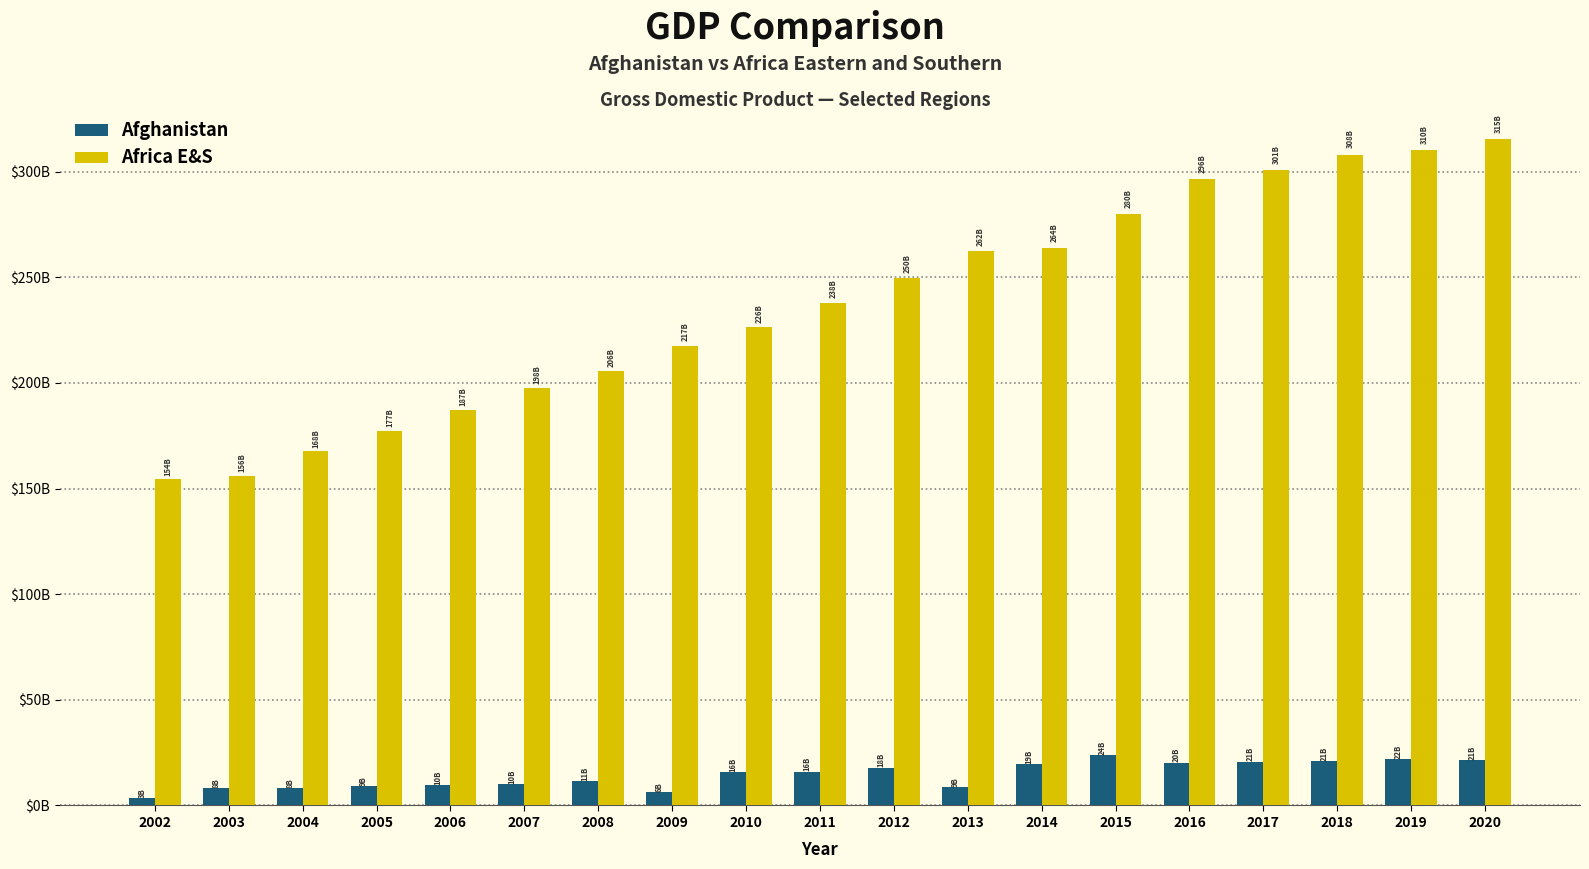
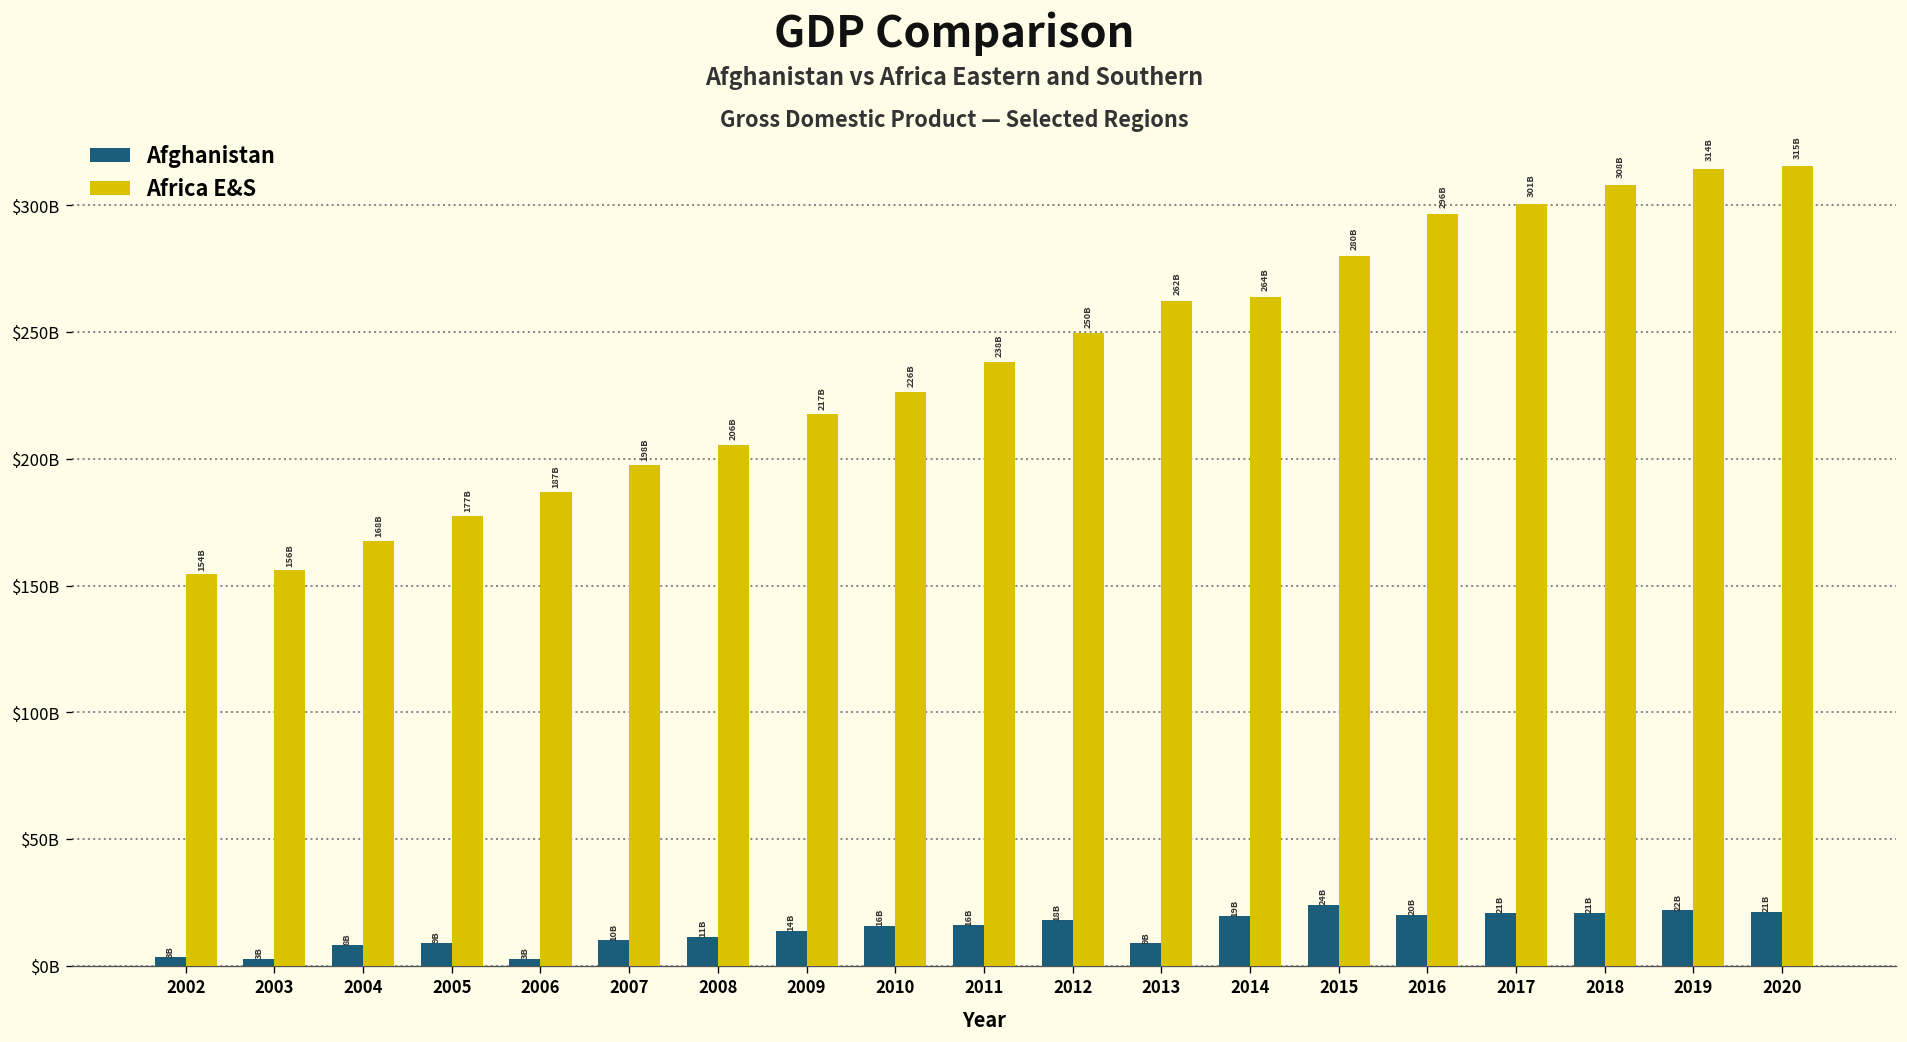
Afghanistan, 2003: 8B -> 3B
Afghanistan, 2006: 10B -> 3B
Afghanistan, 2009: 6B -> 14B
Africa E&S, 2019: 310B -> 314B
